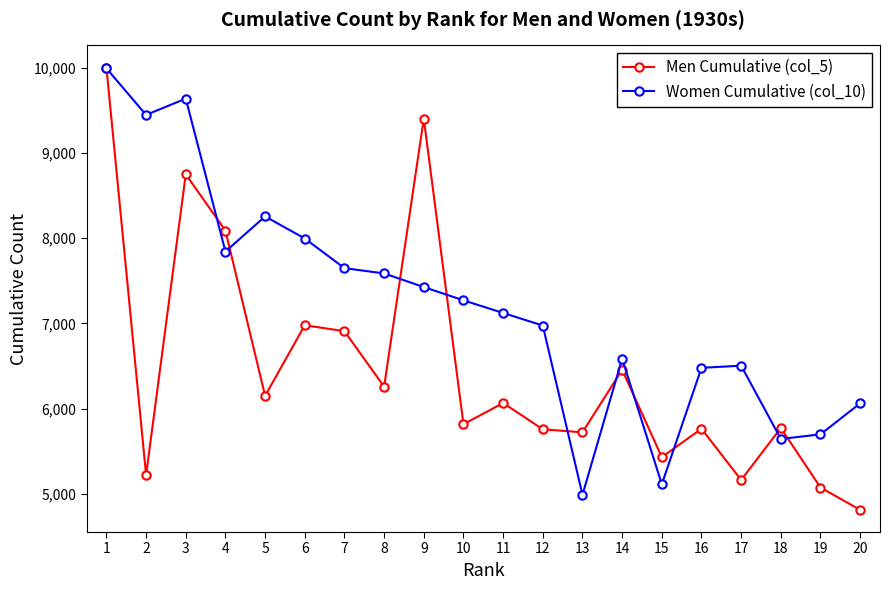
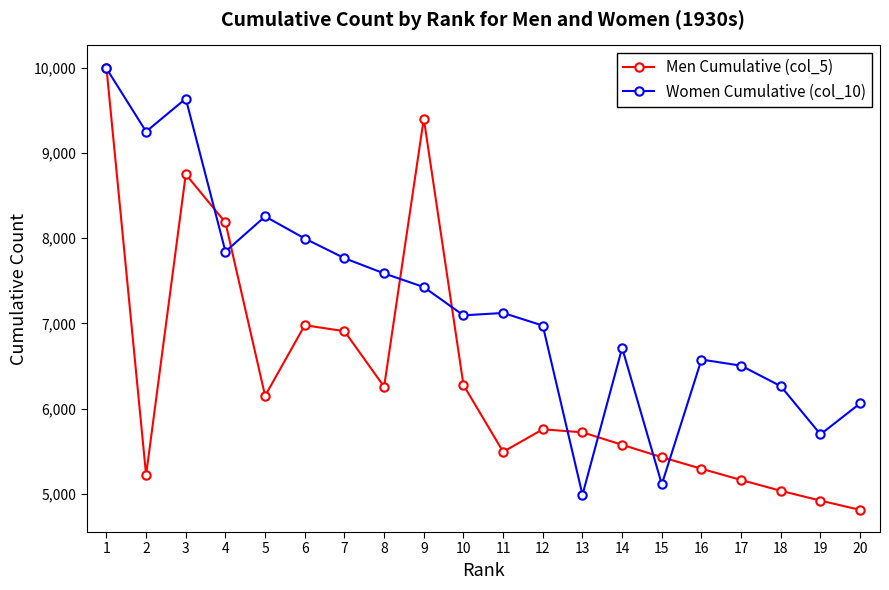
Women Cumulative (col_10), 2: 9,400 -> 9,300
Men Cumulative (col_5), 4: 8,100 -> 8,200
Women Cumulative (col_10), 7: 7,600 -> 7,800
Men Cumulative (col_5), 10: 5,800 -> 6,300
Women Cumulative (col_10), 10: 7,300 -> 7,100
Men Cumulative (col_5), 11: 6,100 -> 5,500
Men Cumulative (col_5), 14: 6,500 -> 5,600
Women Cumulative (col_10), 14: 6,600 -> 6,700
Men Cumulative (col_5), 16: 5,800 -> 5,300
Women Cumulative (col_10), 16: 6,500 -> 6,600
Men Cumulative (col_5), 18: 5,800 -> 5,000
Women Cumulative (col_10), 18: 5,600 -> 6,300
Men Cumulative (col_5), 19: 5,100 -> 4,900
